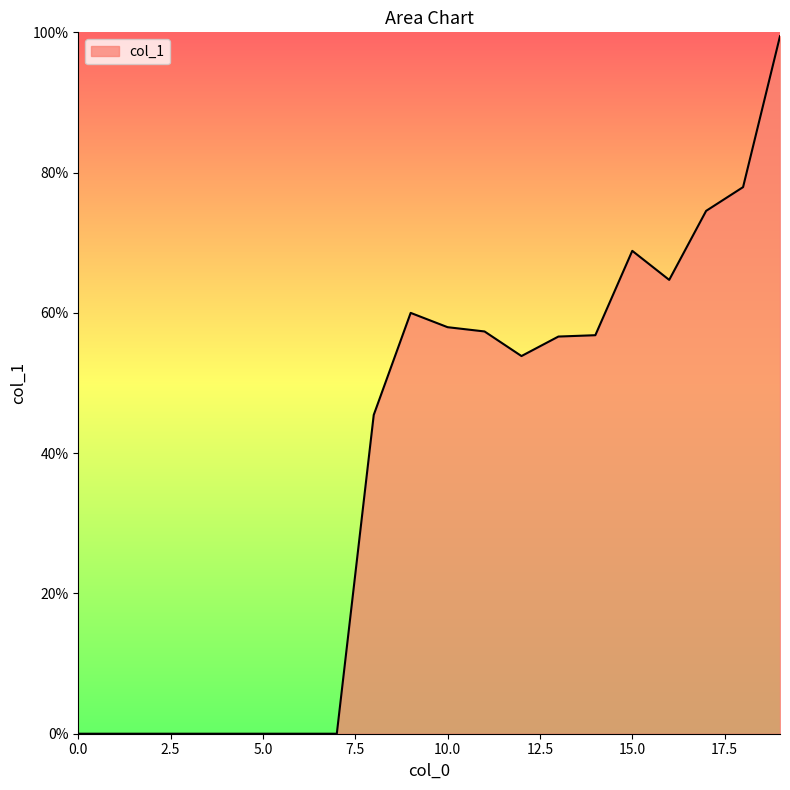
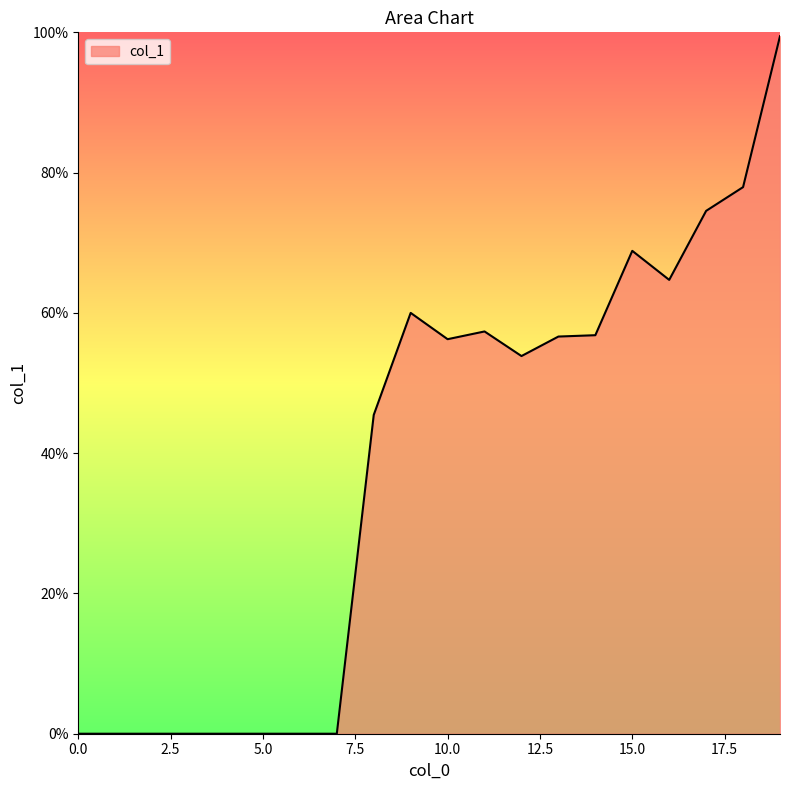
10.0: 58% -> 56%
